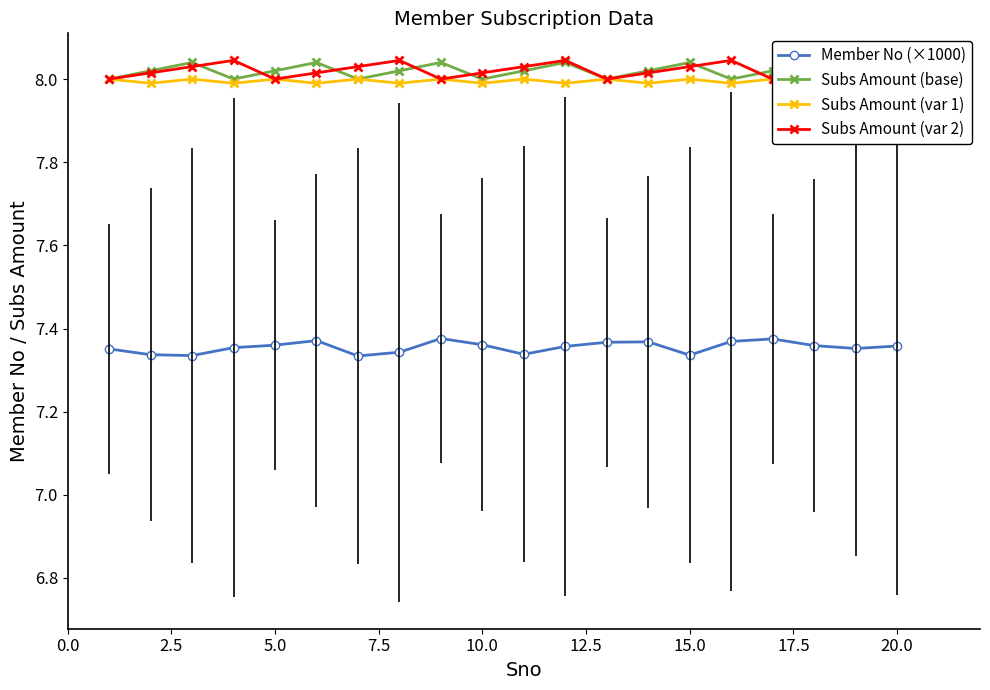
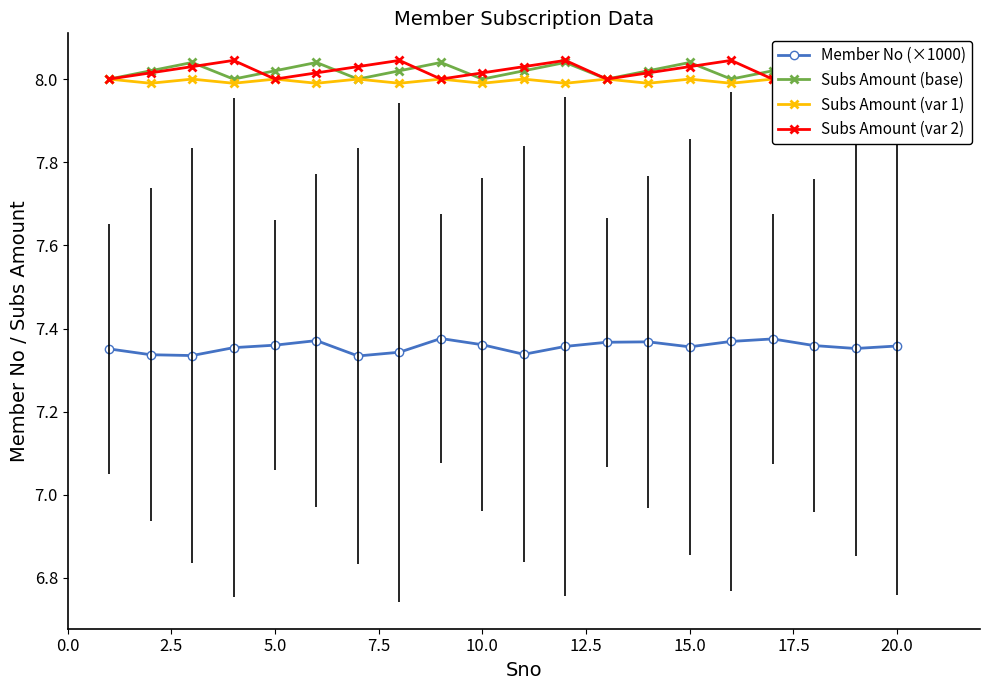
Member No (×1000), 15.0: 7.34 -> 7.36
